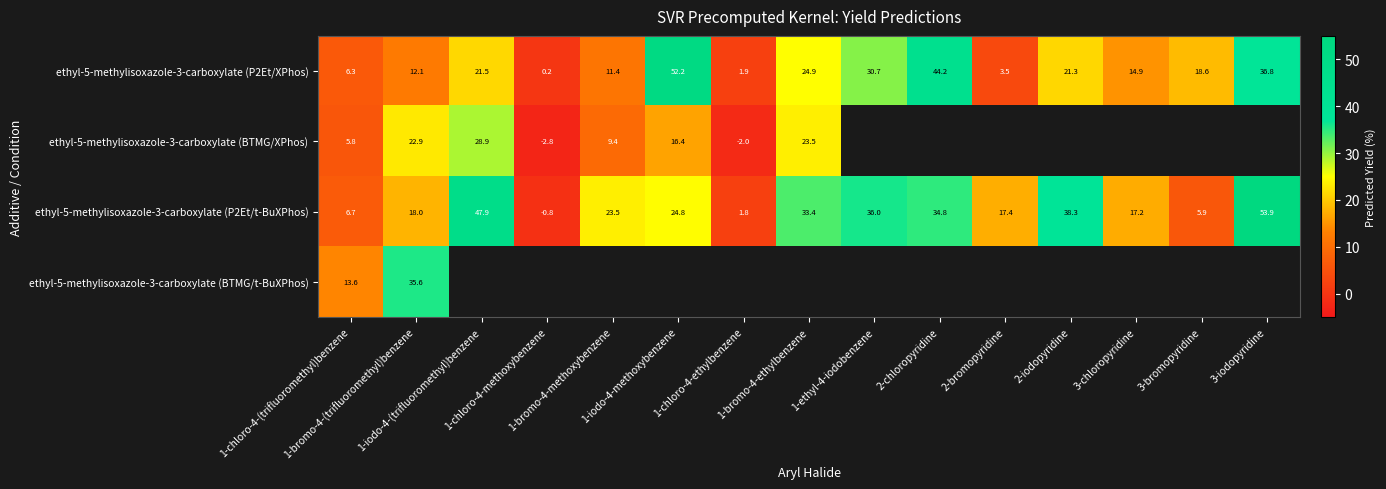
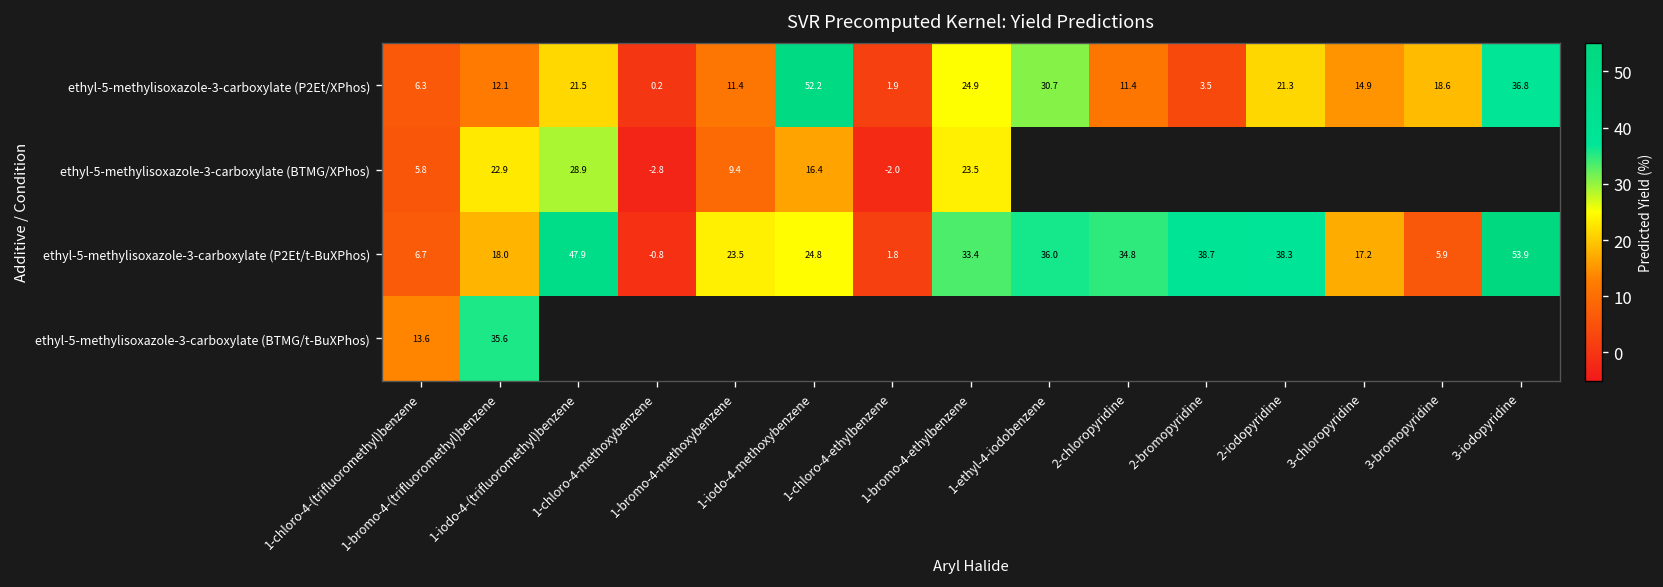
ethyl-5-methylisoxazole-3-carboxylate (P2Et/XPhos), 2-chloropyridine: 44.2 -> 11.4
ethyl-5-methylisoxazole-3-carboxylate (P2Et/t-BuXPhos), 2-bromopyridine: 17.4 -> 38.7
